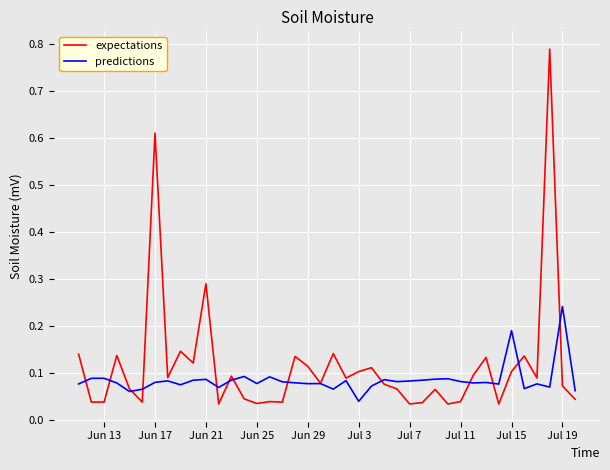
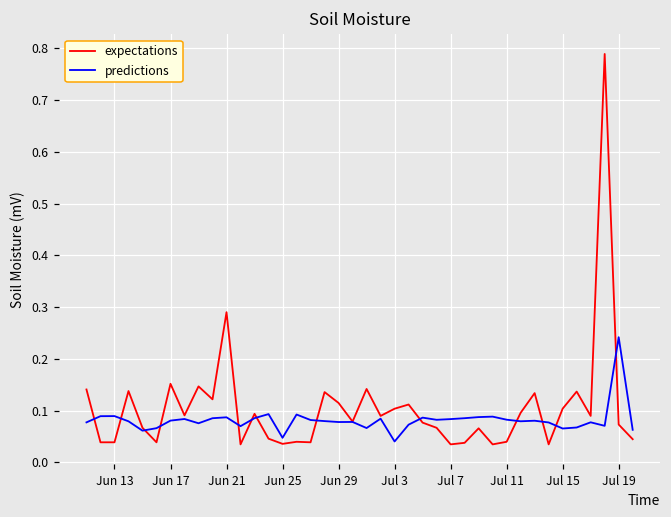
expectations, Jun 17: 0.61 -> 0.15
predictions, Jun 25: 0.08 -> 0.05
predictions, Jul 15: 0.19 -> 0.07
